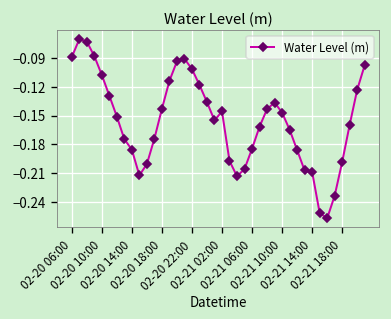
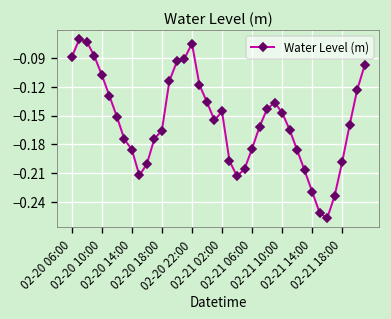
02-20 18:00: -0.14 -> -0.17
02-20 22:00: -0.10 -> -0.07
02-21 14:00: -0.21 -> -0.23
